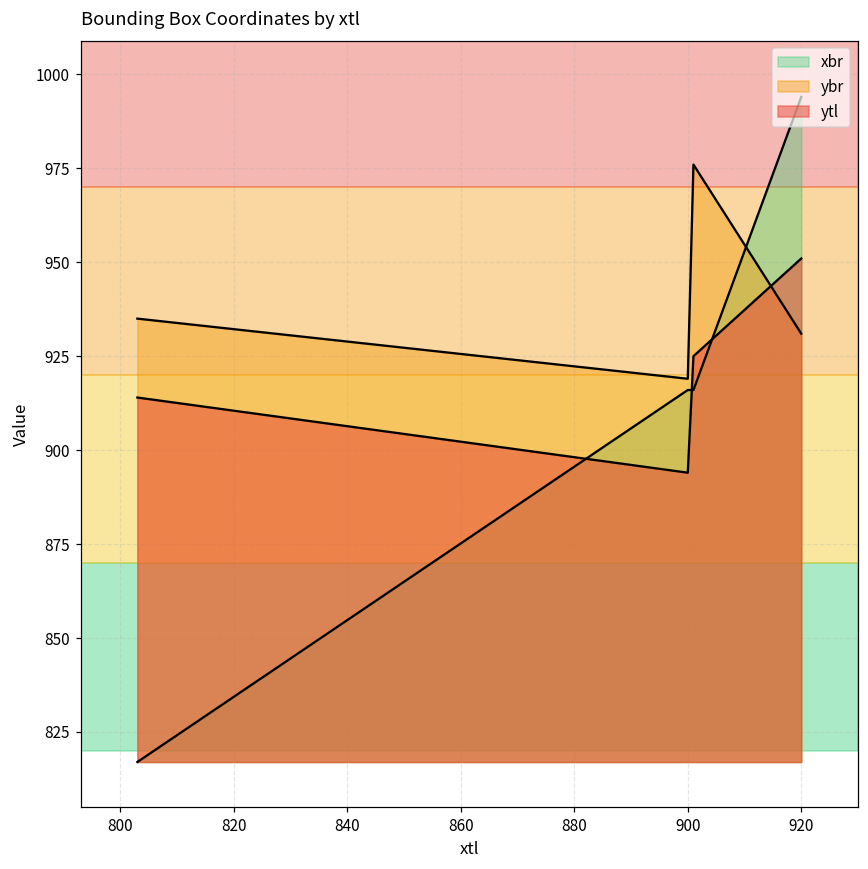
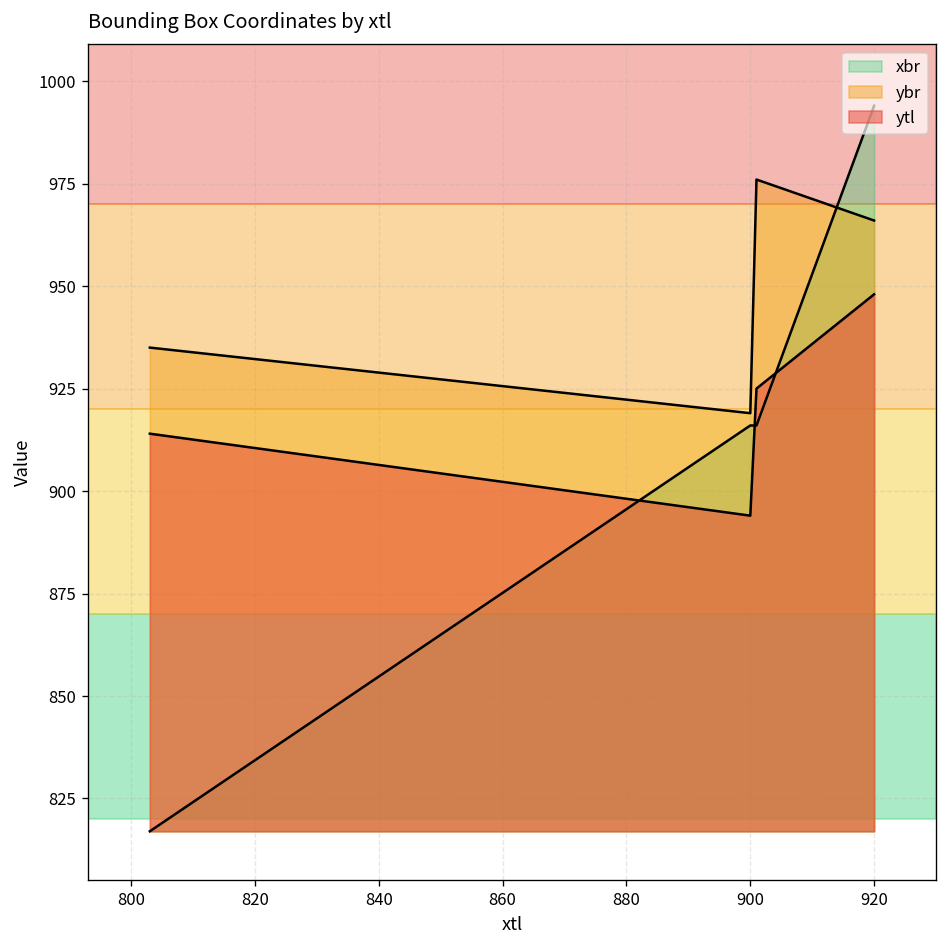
ybr, 920: 931 -> 966
ytl, 920: 951 -> 948
